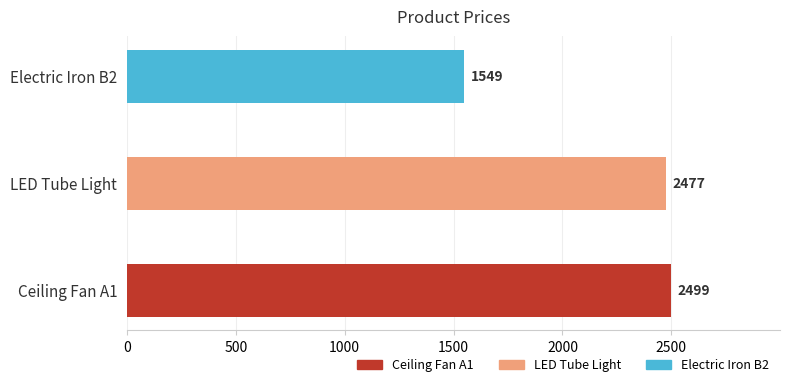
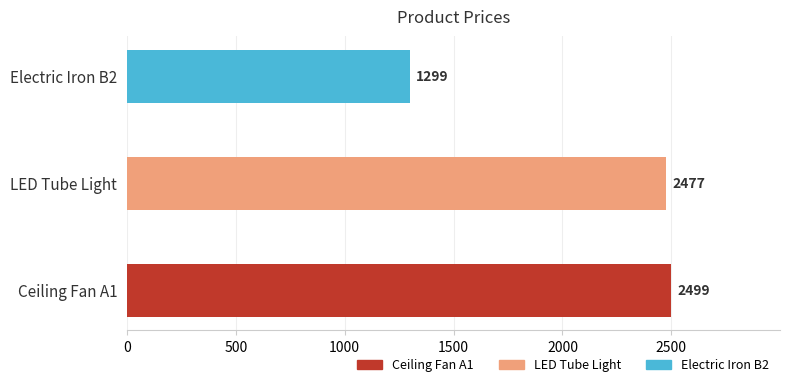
Electric Iron B2: 1549 -> 1299
